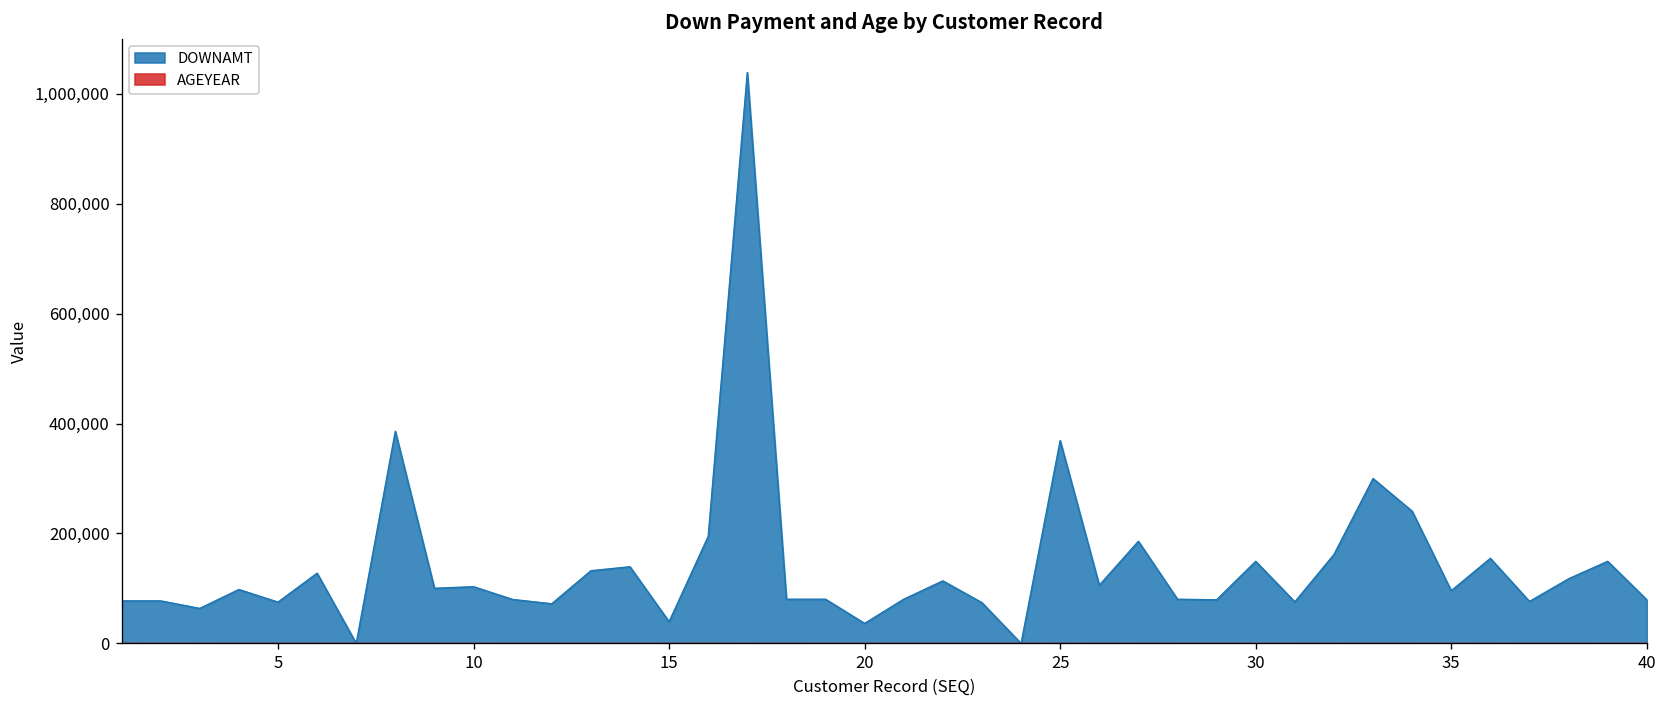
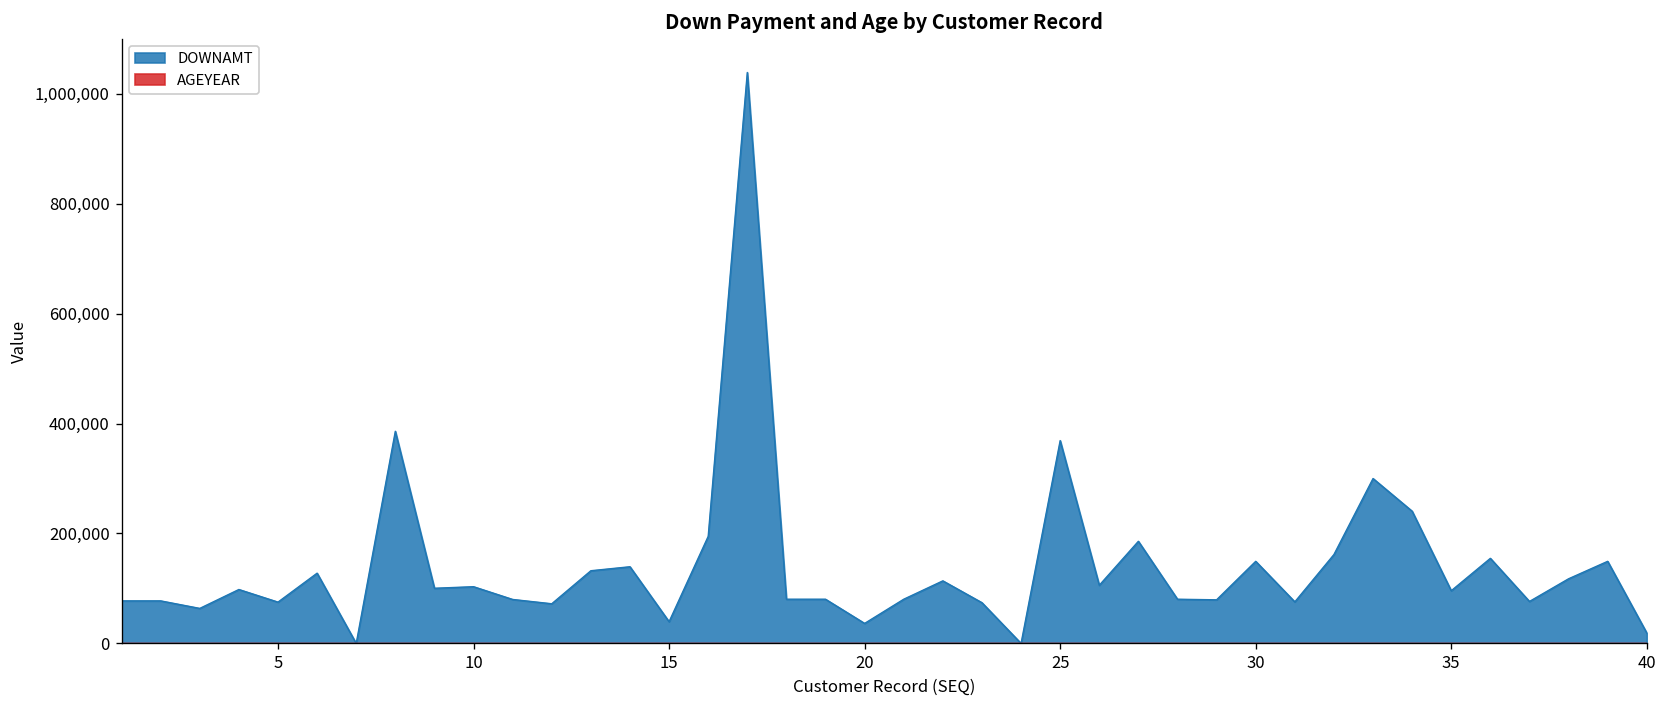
DOWNAMT, 40: 80,000 -> 20,000
